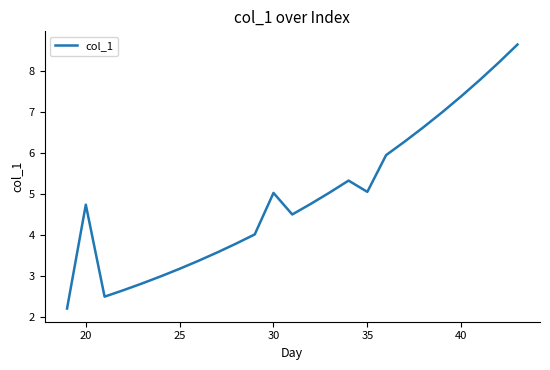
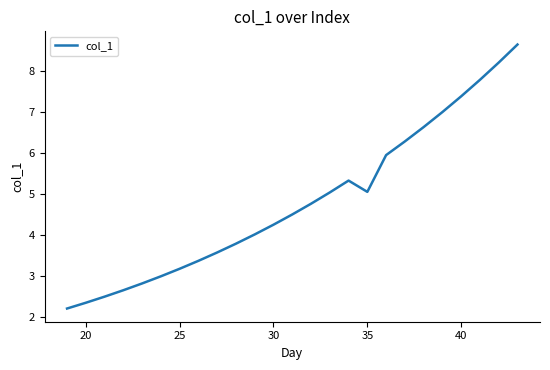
20: 4.7 -> 2.3
30: 5.0 -> 4.2
